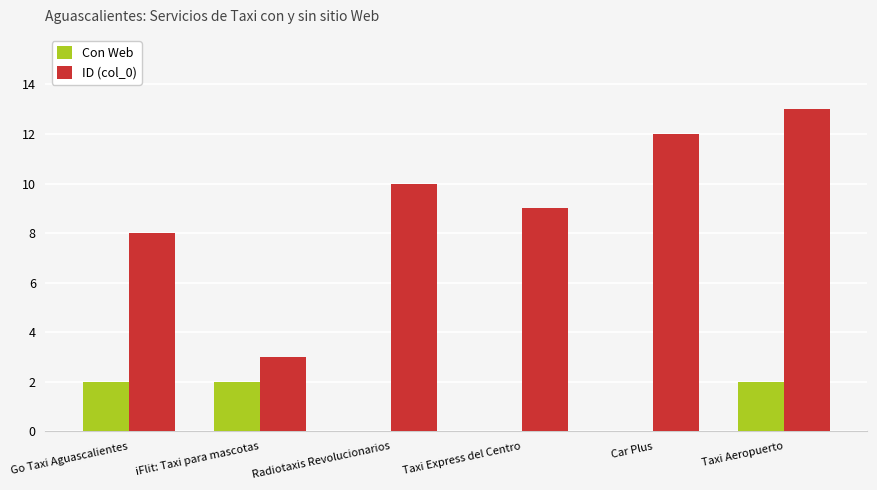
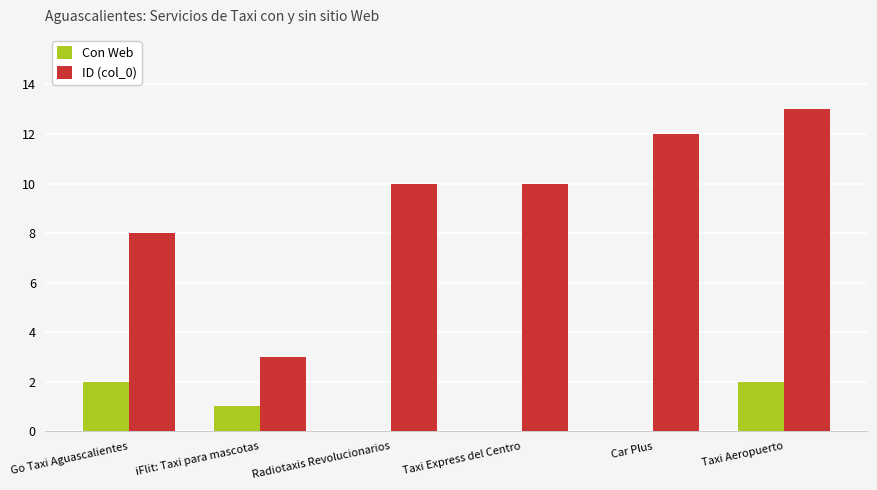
Con Web, iFlit: Taxi para mascotas: 2 -> 1
ID (col_0), Taxi Express del Centro: 9 -> 10
